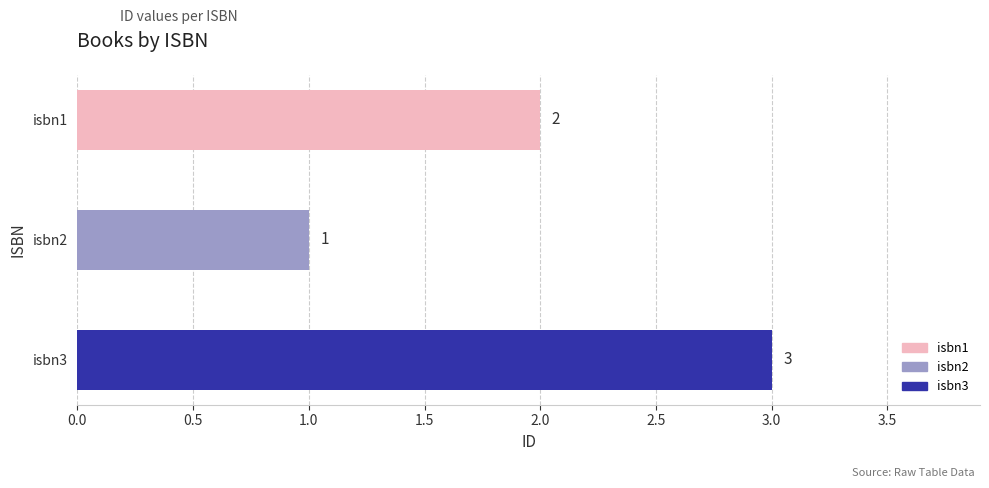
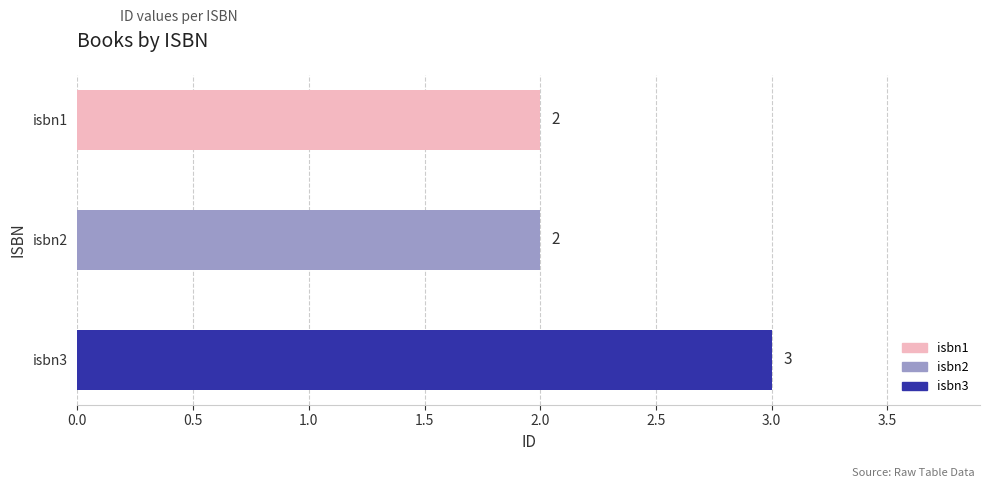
isbn2: 1 -> 2
